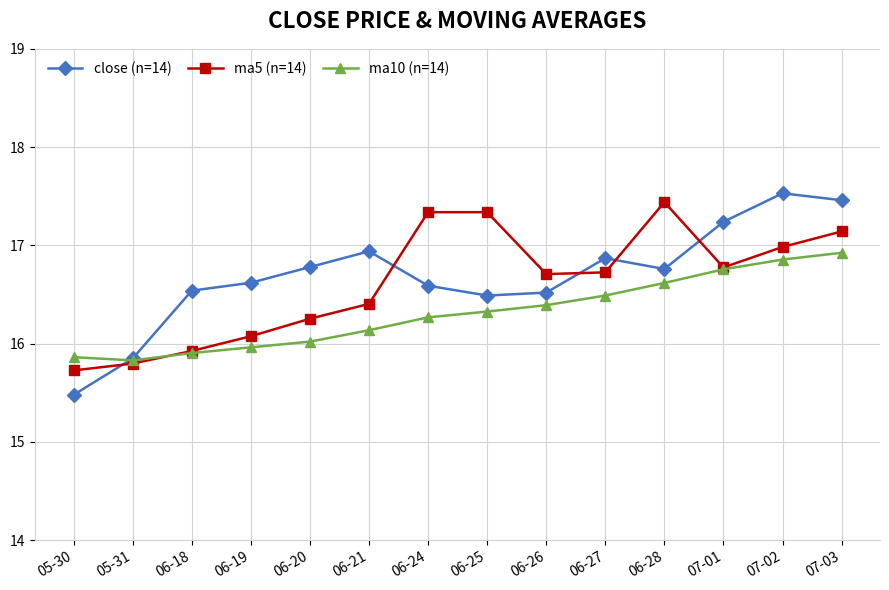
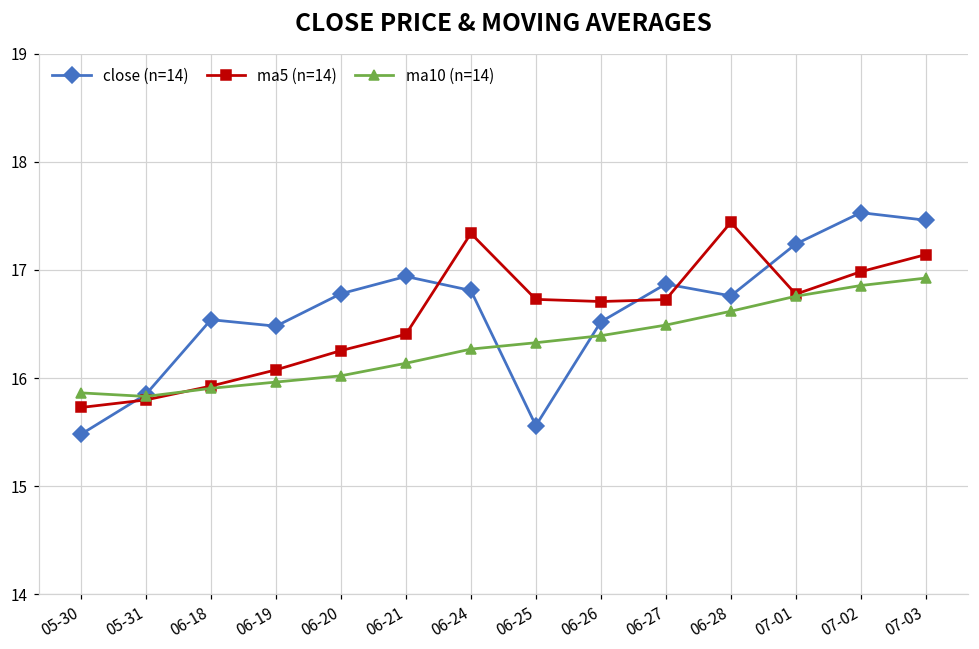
close (n=14), 06-19: 16.6 -> 16.5
close (n=14), 06-24: 16.6 -> 16.8
close (n=14), 06-25: 16.5 -> 15.6
ma5 (n=14), 06-25: 17.3 -> 16.7
